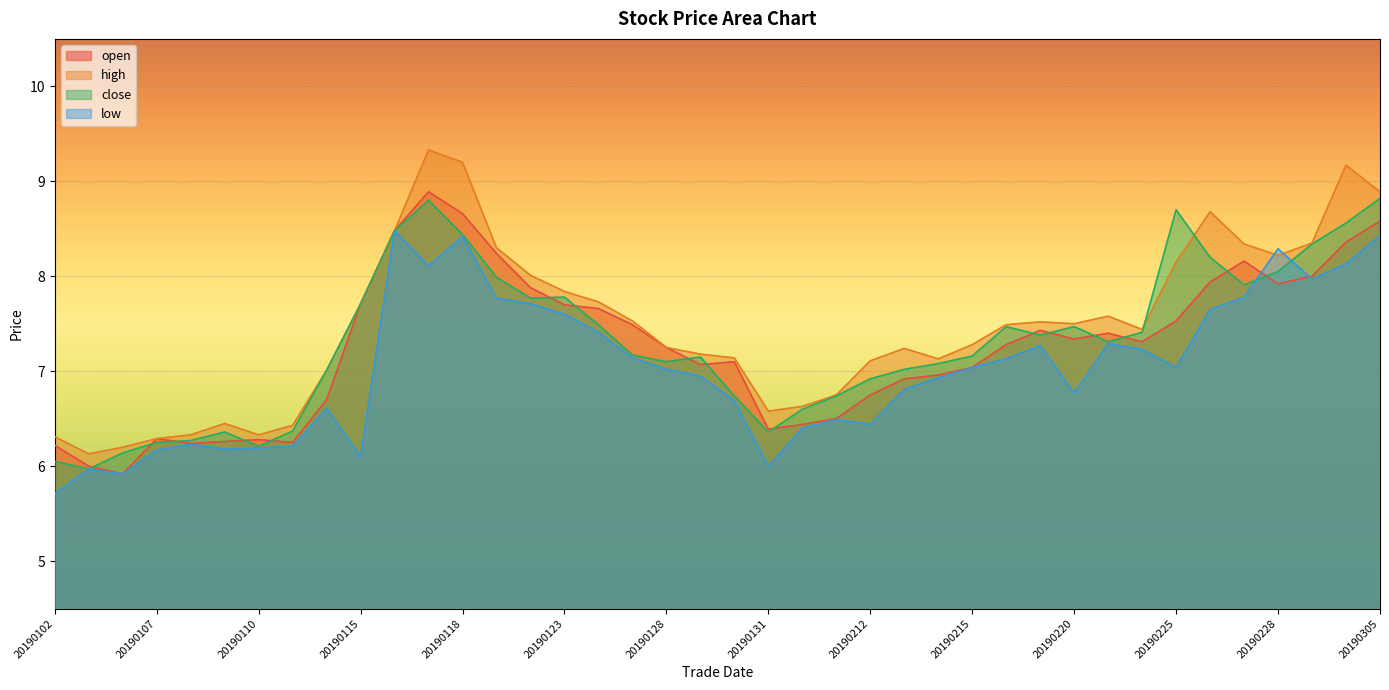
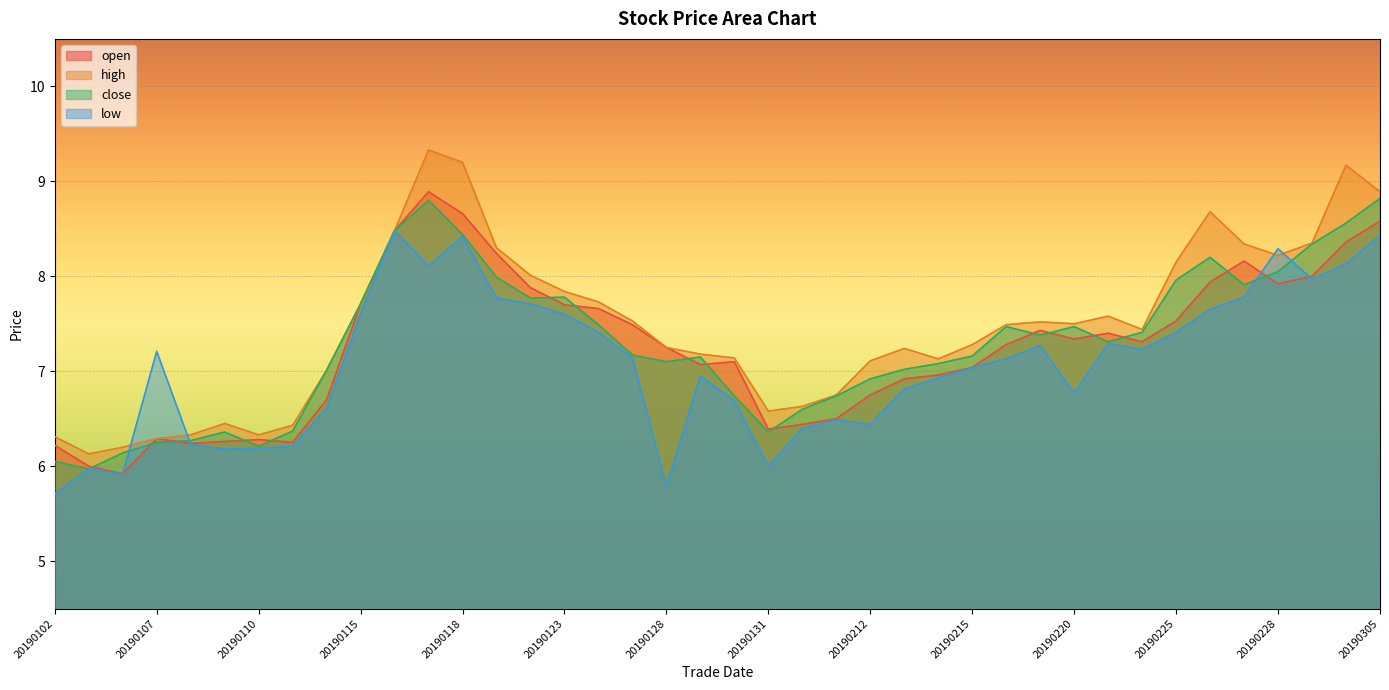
low, 20190107: 6.2 -> 7.2
low, 20190115: 6.1 -> 7.6
low, 20190128: 7.0 -> 5.8
close, 20190225: 8.7 -> 8.0
low, 20190225: 7.0 -> 7.4
